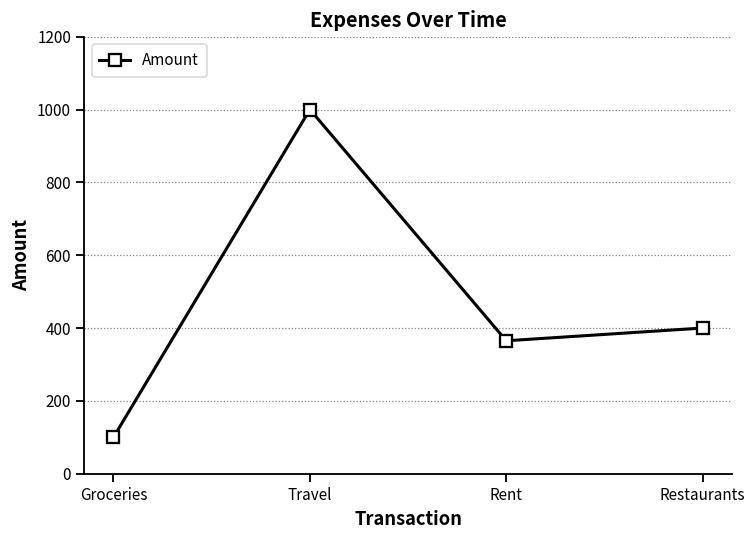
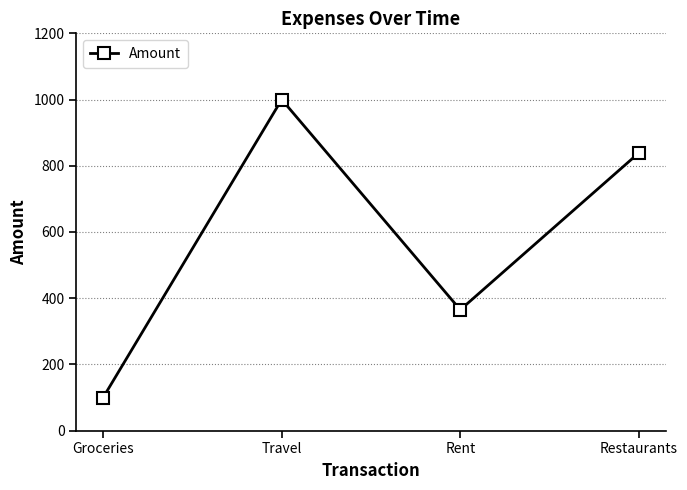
Restaurants: 400 -> 840
